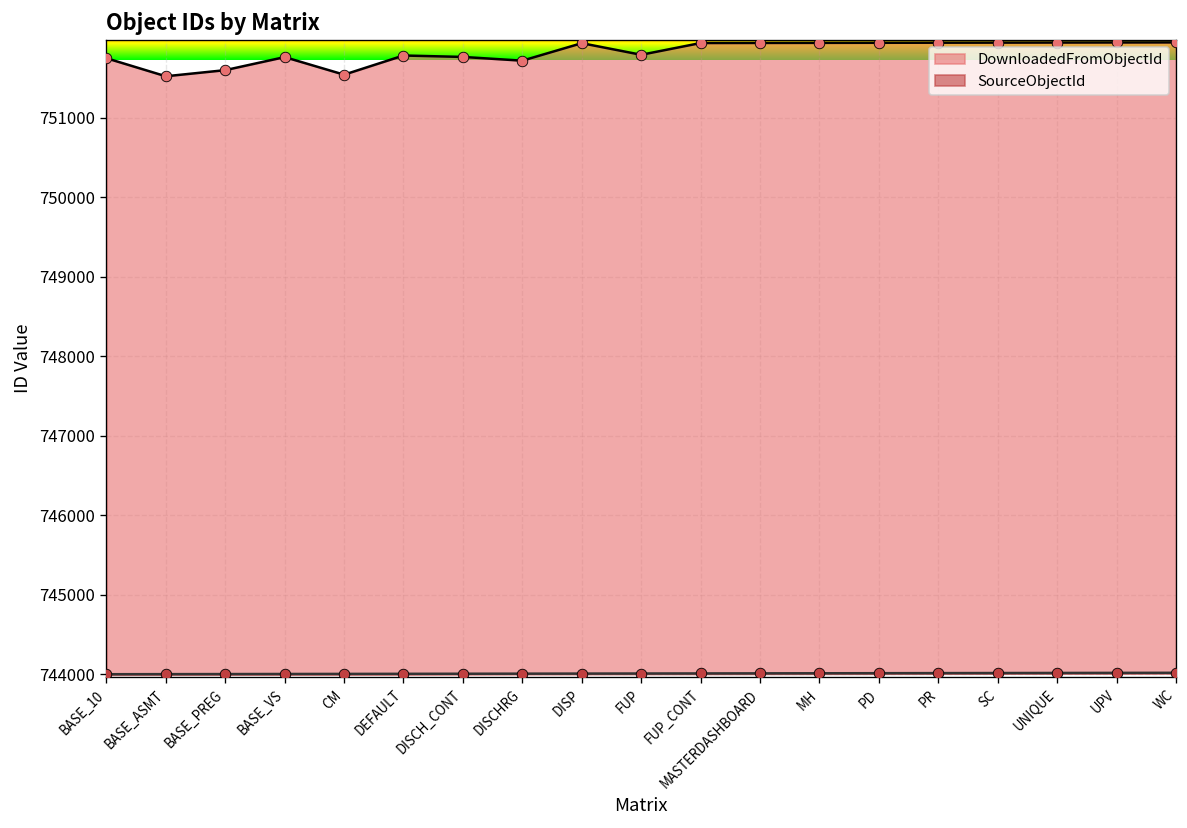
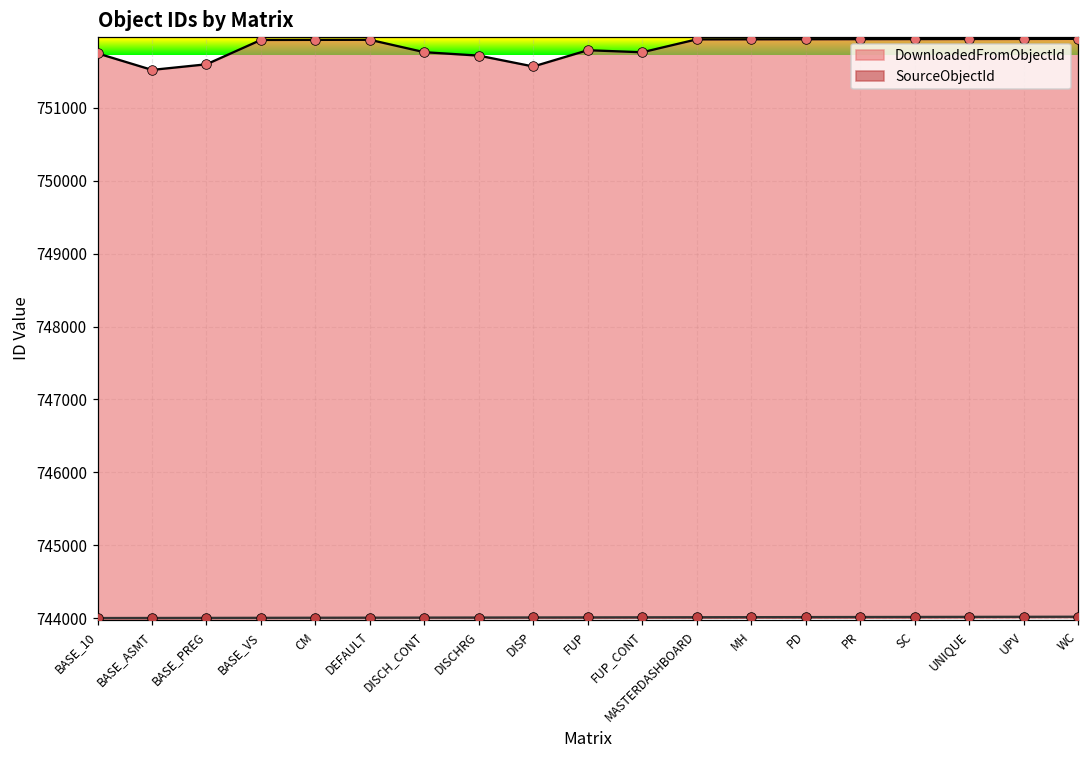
DownloadedFromObjectId, BASE_VS: 751800 -> 751900
DownloadedFromObjectId, CM: 751500 -> 751900
DownloadedFromObjectId, DEFAULT: 751800 -> 751900
DownloadedFromObjectId, DISP: 751900 -> 751600
DownloadedFromObjectId, FUP_CONT: 751900 -> 751800
